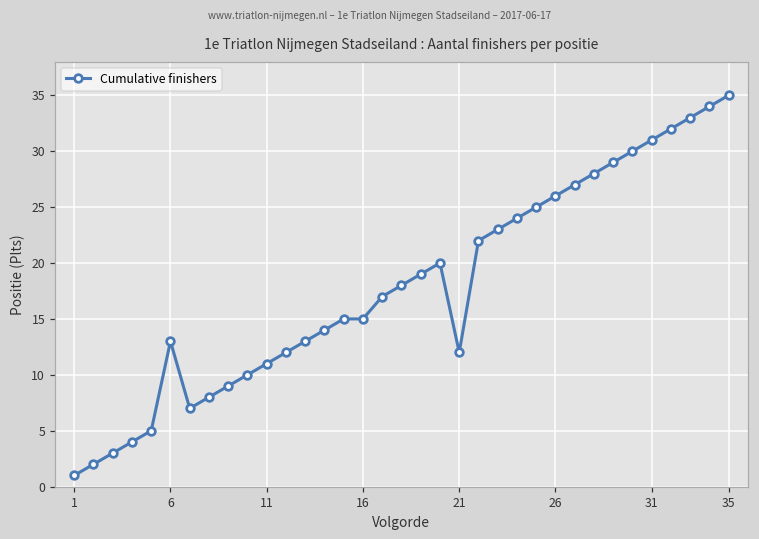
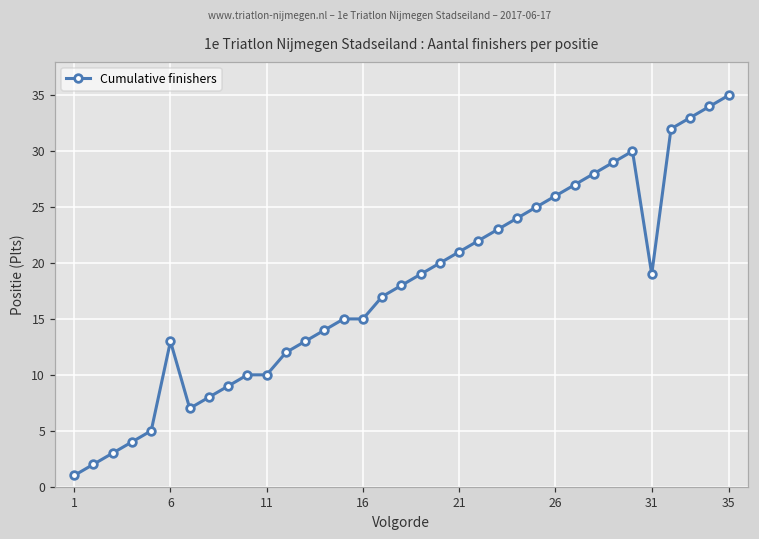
11: 11 -> 10
21: 12 -> 21
31: 31 -> 19
